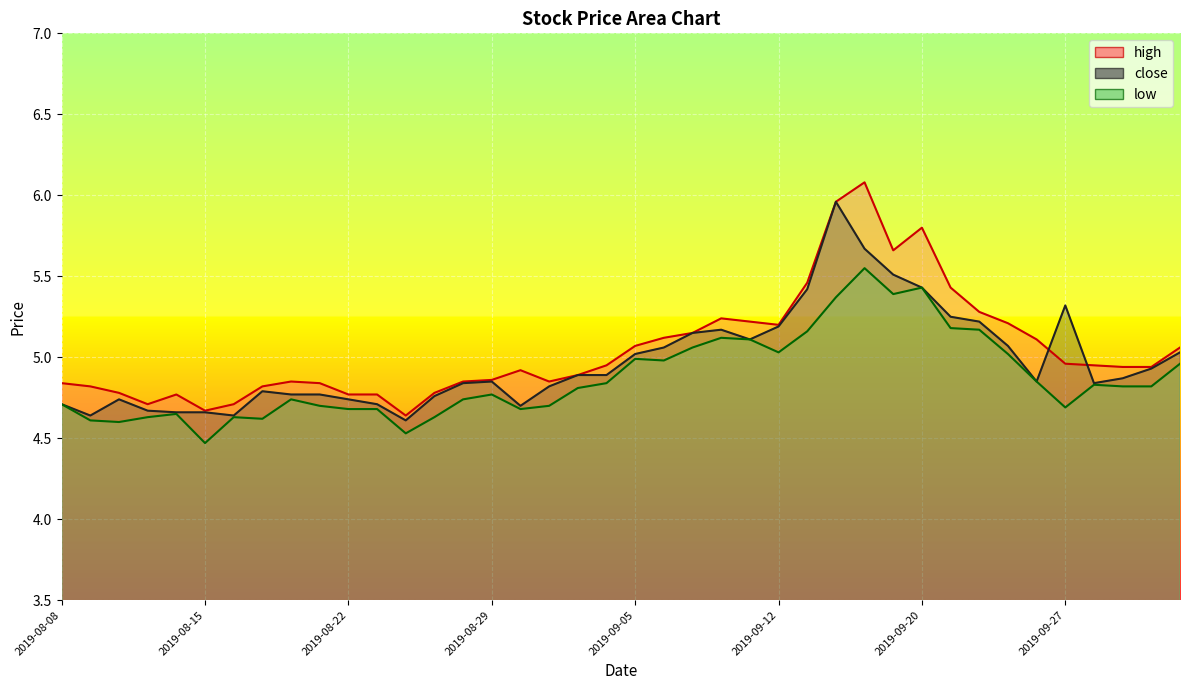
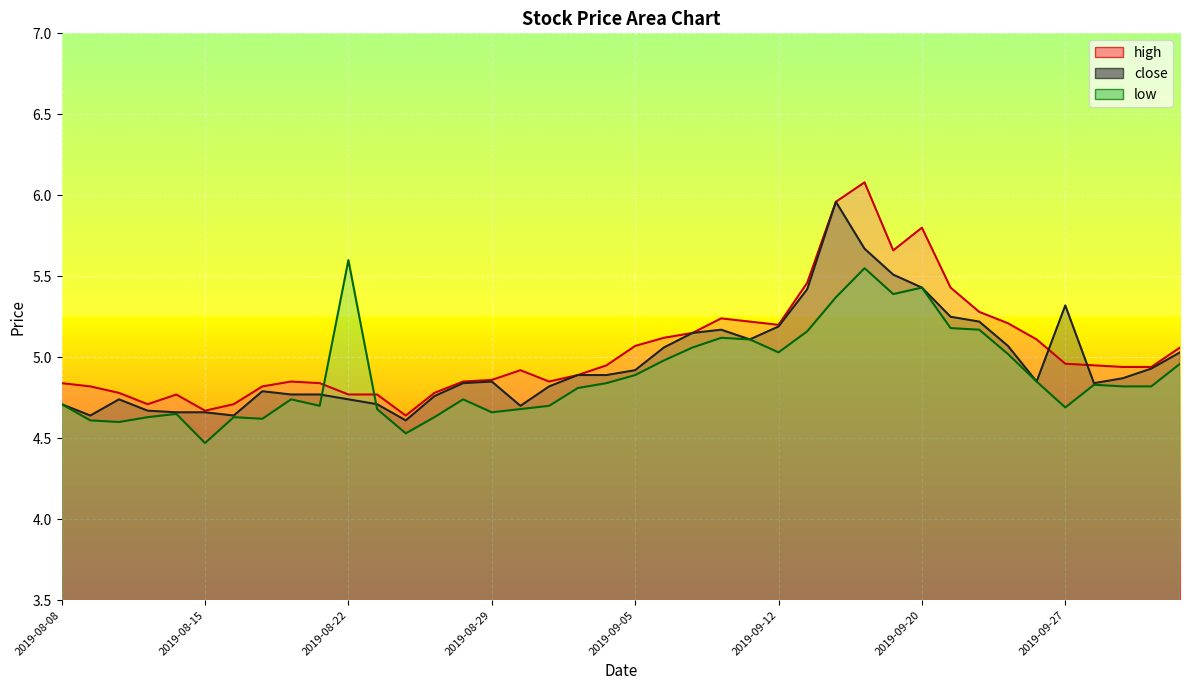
low, 2019-08-22: 4.68 -> 5.60
low, 2019-08-29: 4.77 -> 4.66
close, 2019-09-05: 5.02 -> 4.92
low, 2019-09-05: 4.99 -> 4.89
